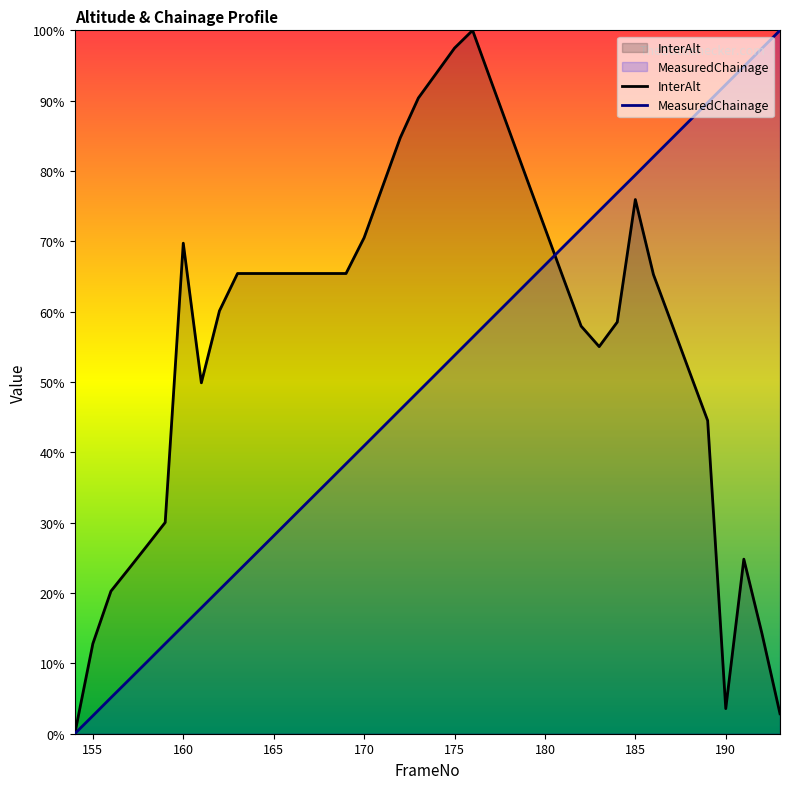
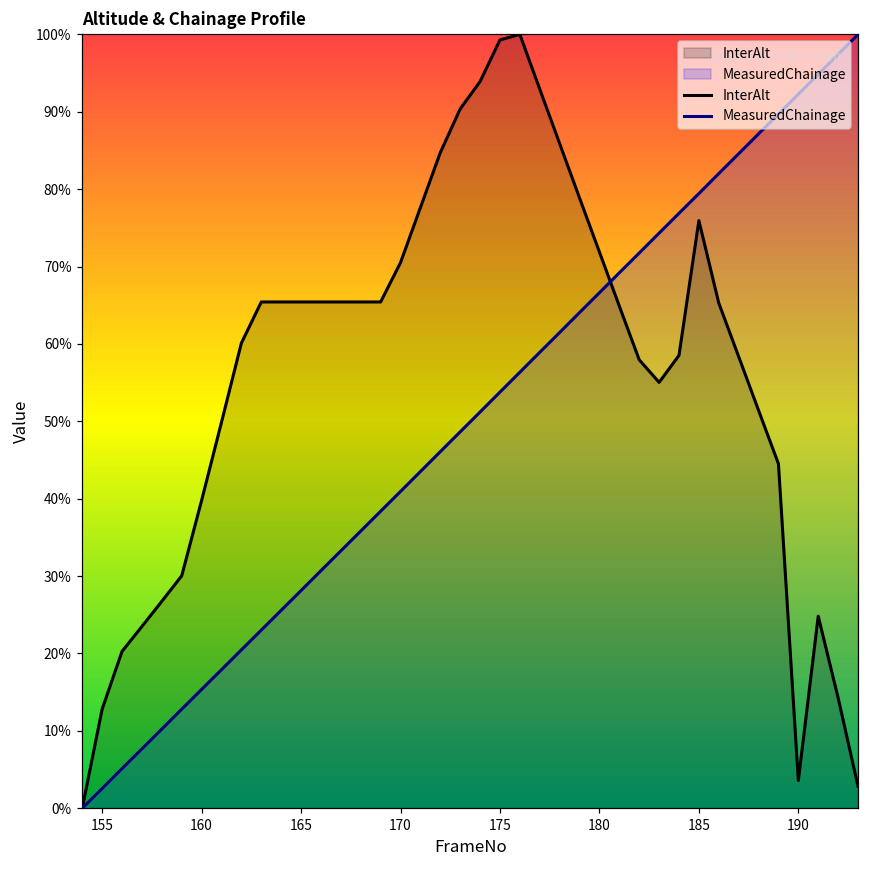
InterAlt, 160: 70% -> 40%
InterAlt, 175: 97% -> 99%
